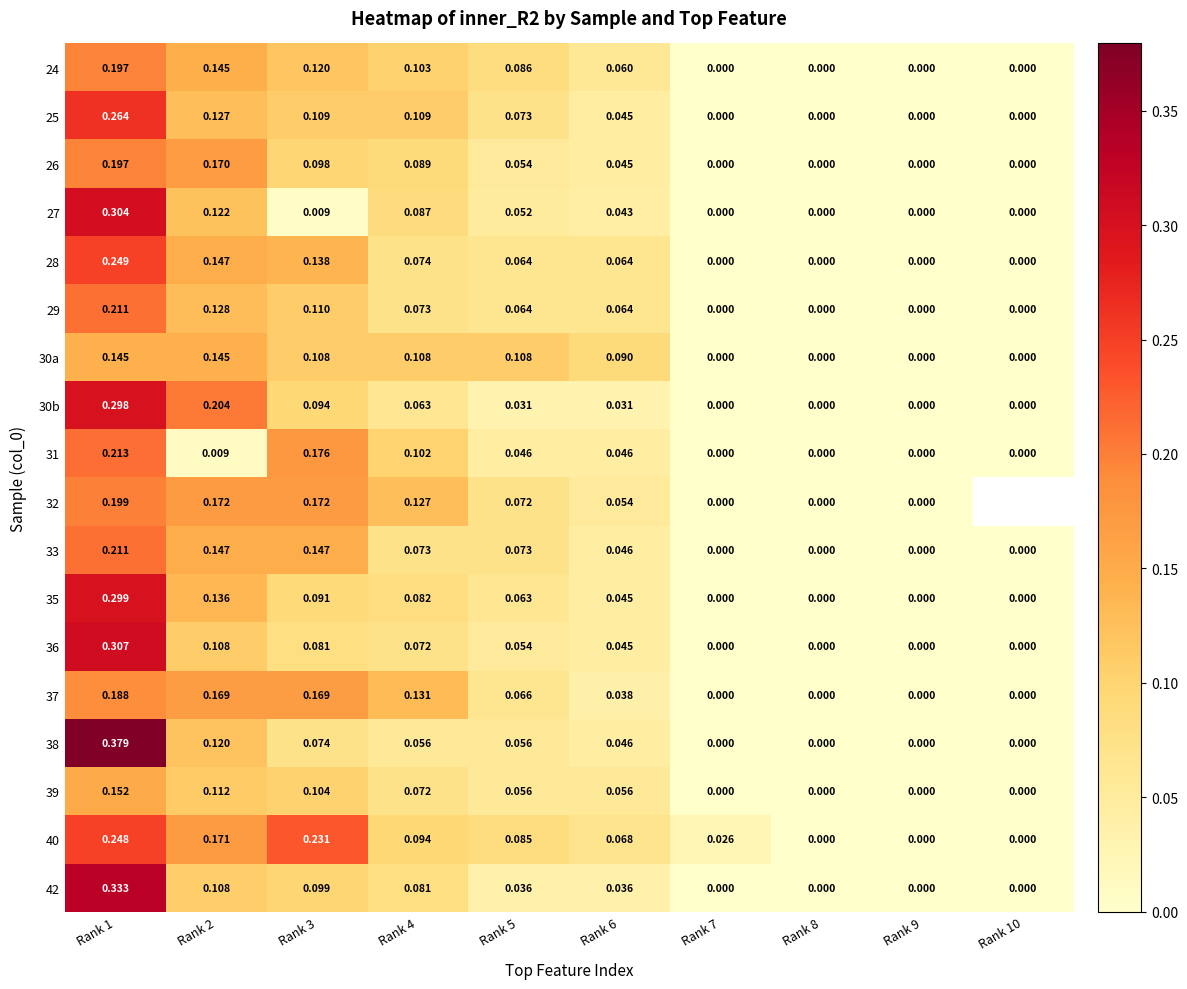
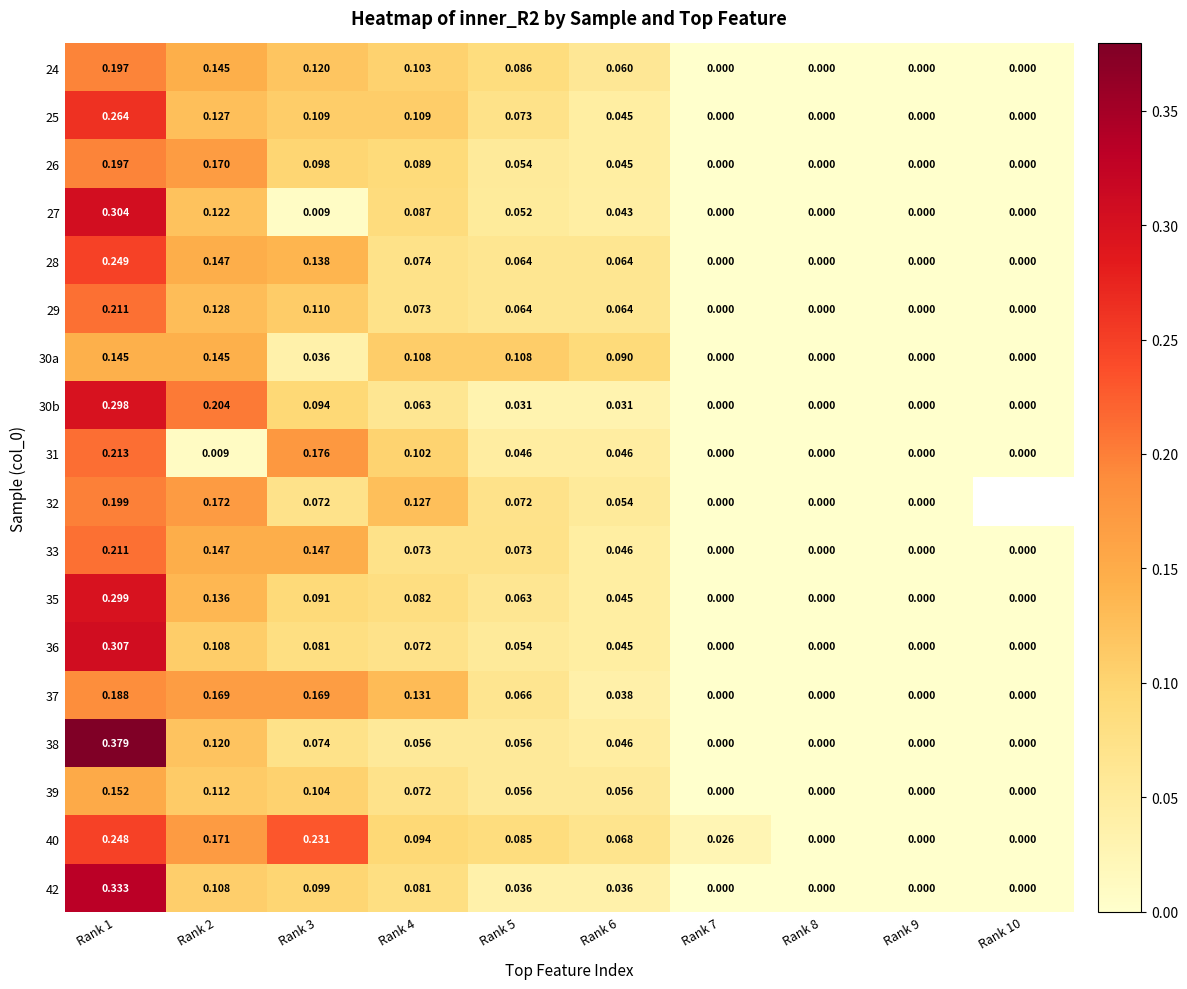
30a, Rank 3: 0.108 -> 0.036
32, Rank 3: 0.172 -> 0.072
